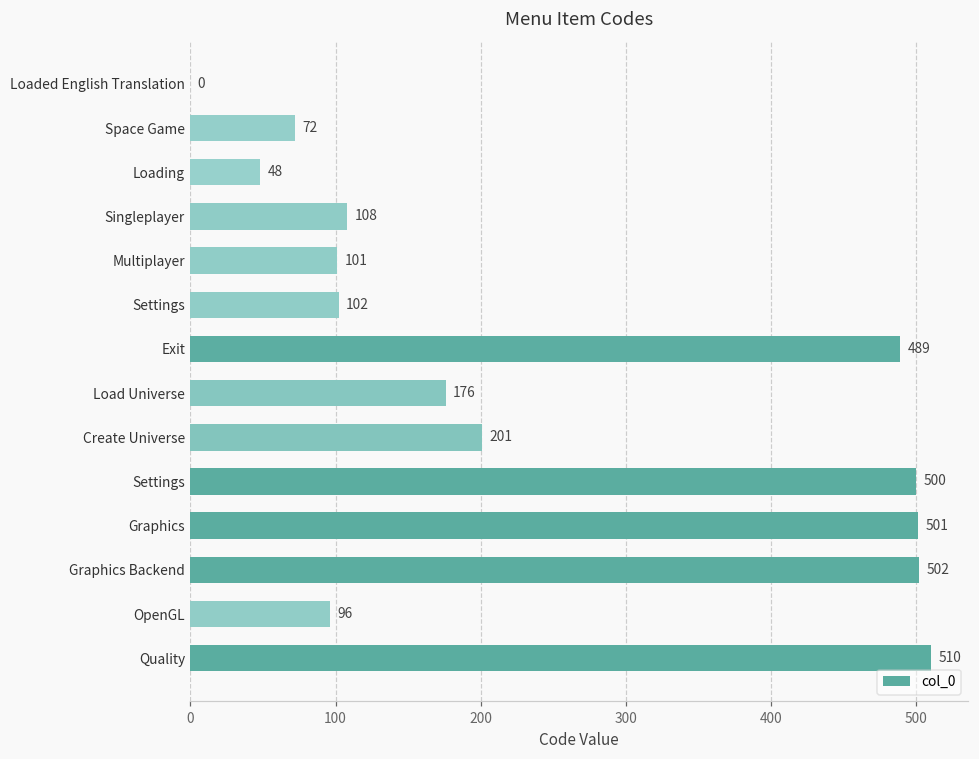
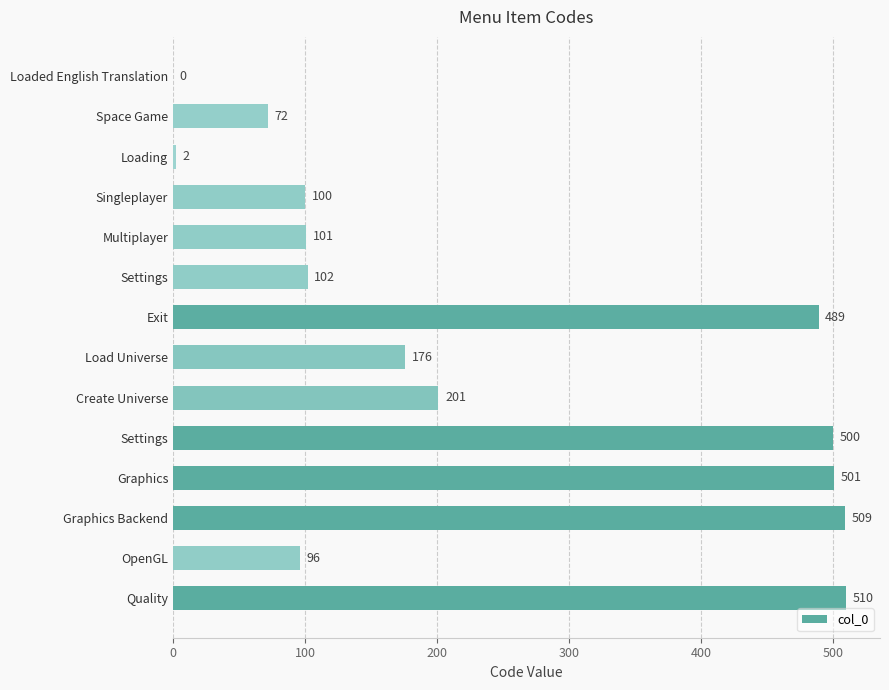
Loading: 48 -> 2
Singleplayer: 108 -> 100
Graphics Backend: 502 -> 509
